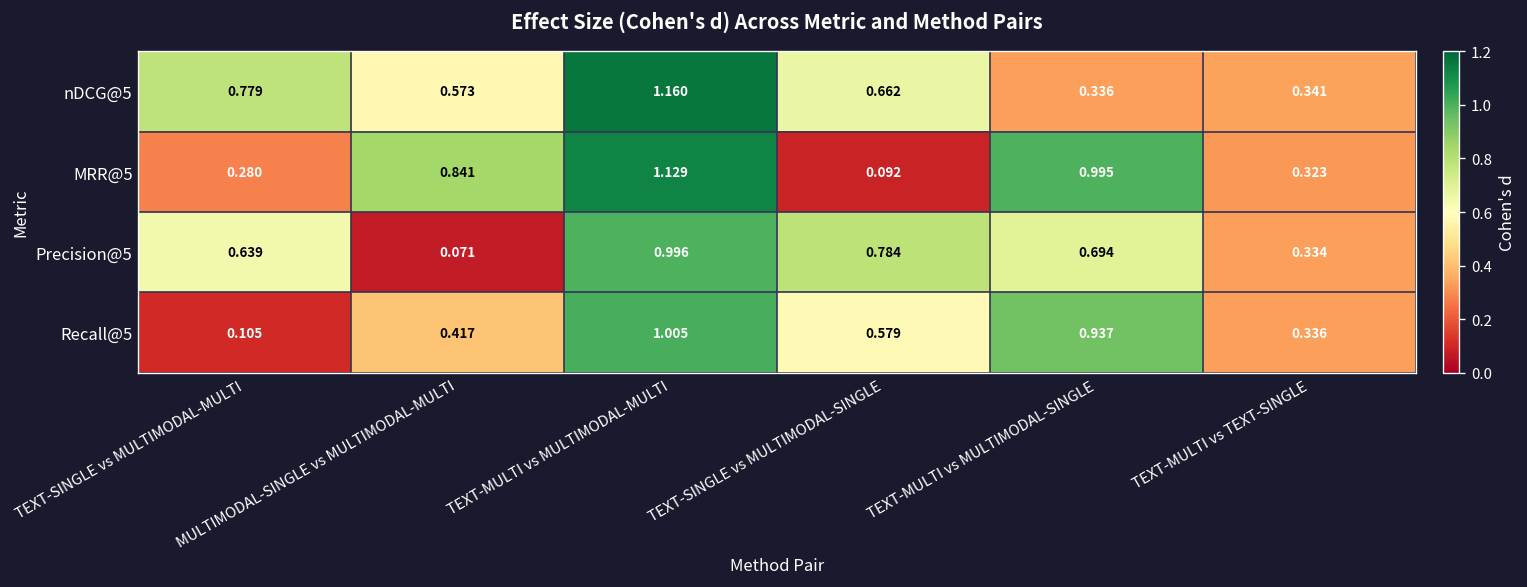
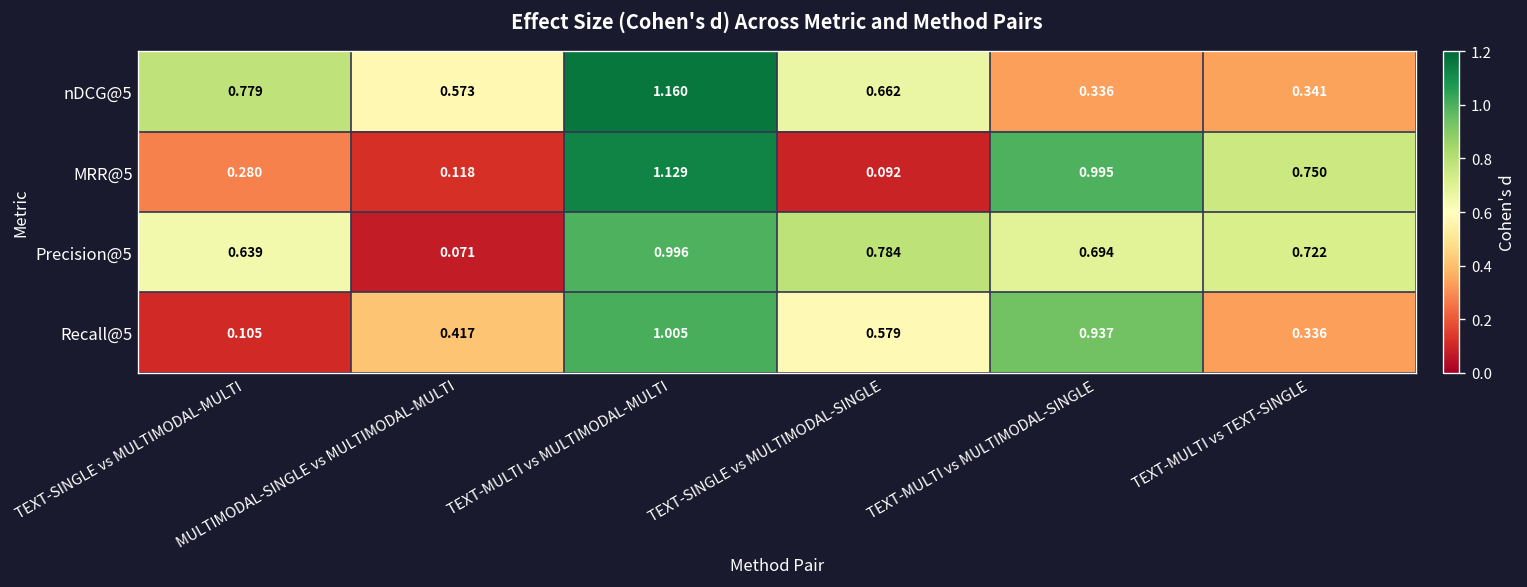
MRR@5, MULTIMODAL-SINGLE vs MULTIMODAL-MULTI: 0.841 -> 0.118
MRR@5, TEXT-MULTI vs TEXT-SINGLE: 0.323 -> 0.750
Precision@5, TEXT-MULTI vs TEXT-SINGLE: 0.334 -> 0.722
